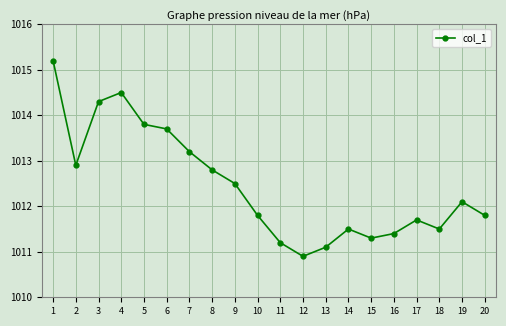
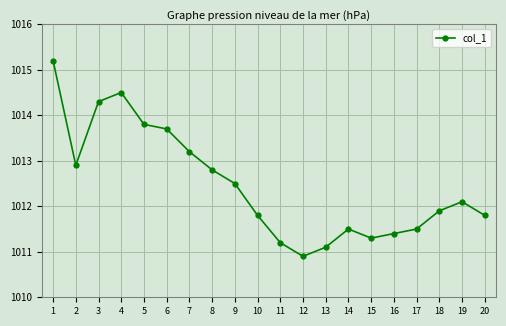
17: 1011.7 -> 1011.5
18: 1011.5 -> 1011.9
